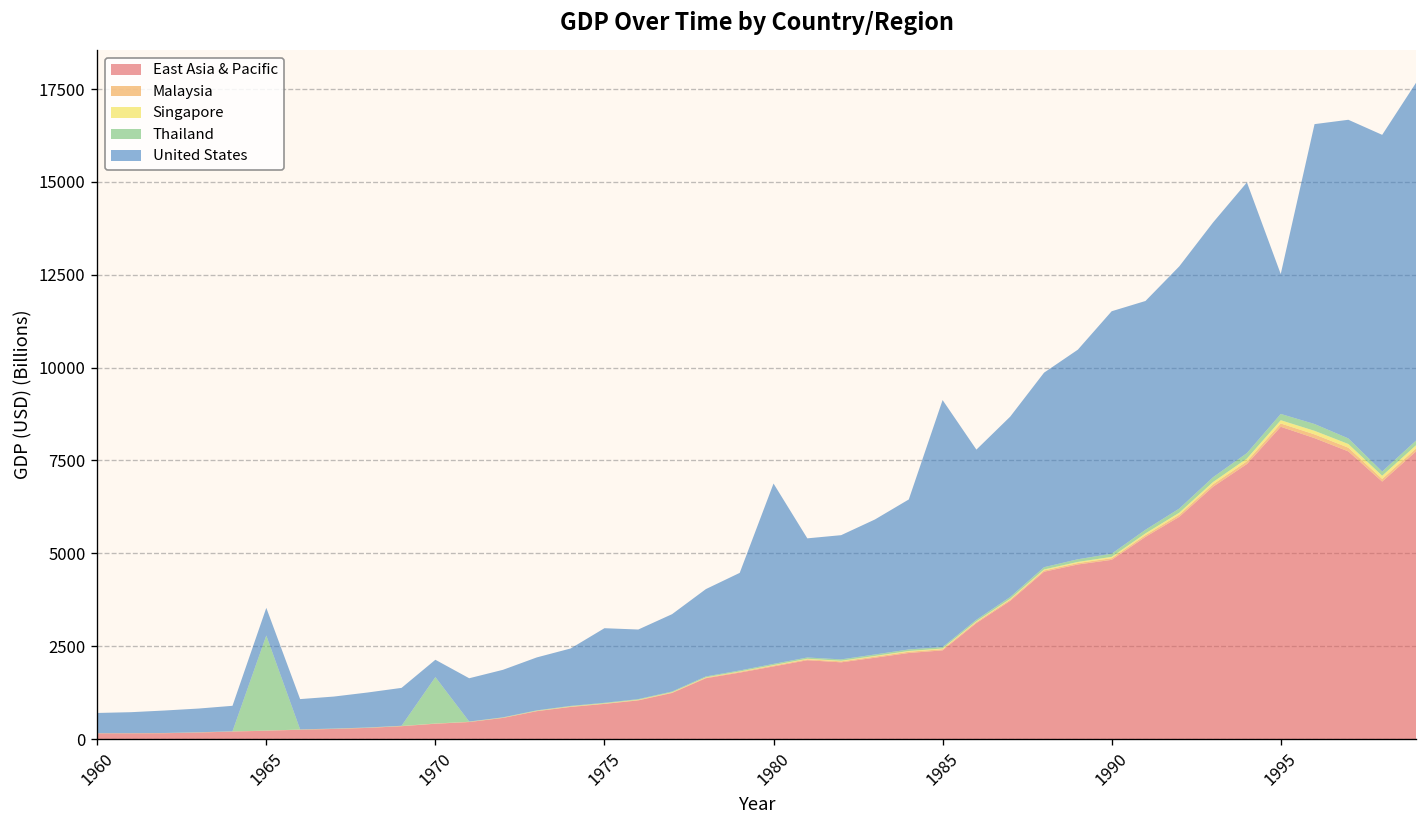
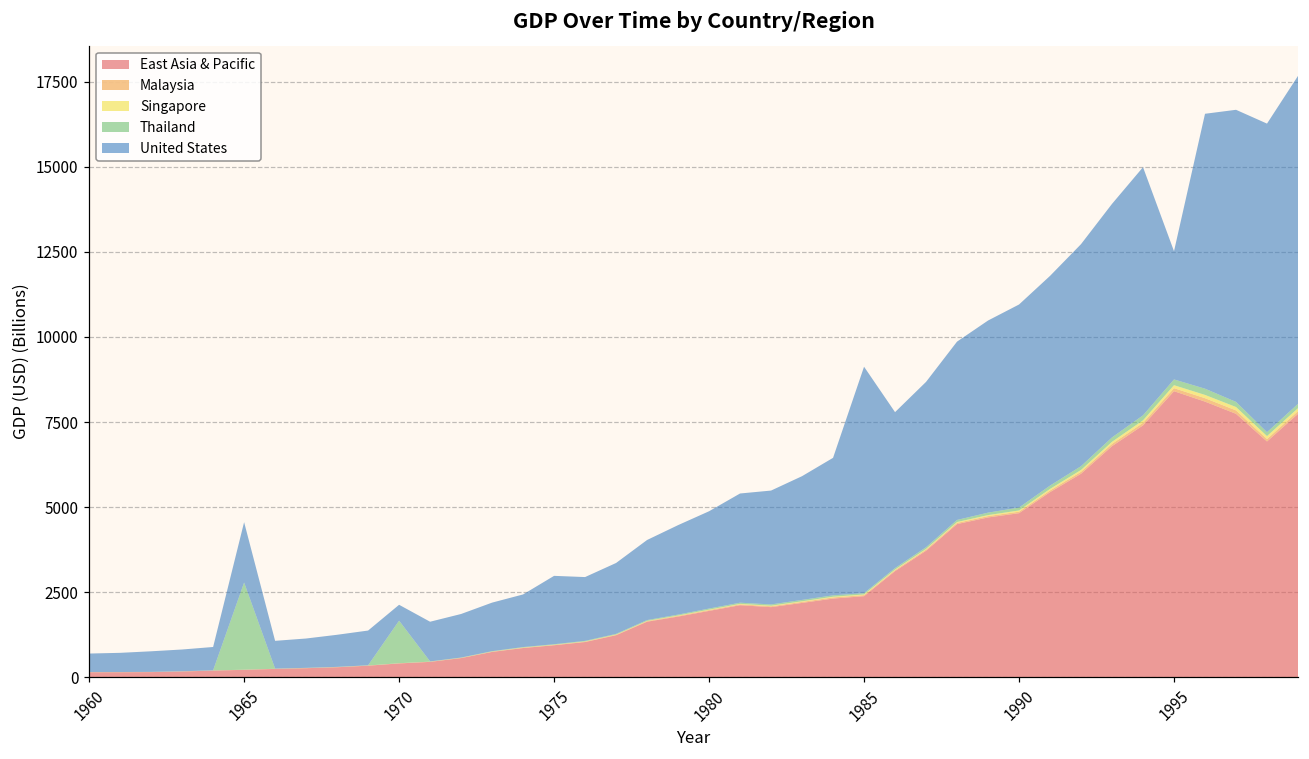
United States, 1965: 700 -> 1800
United States, 1980: 4900 -> 2900
United States, 1990: 6500 -> 6000
